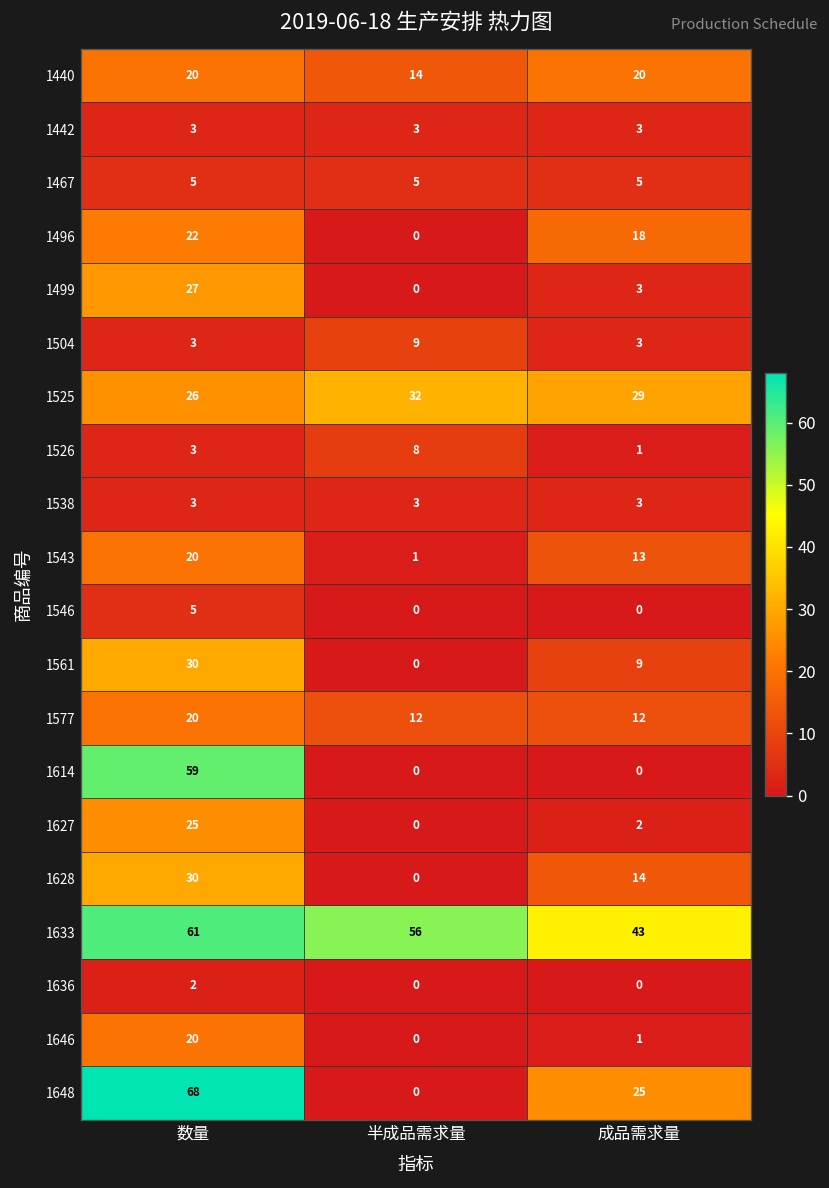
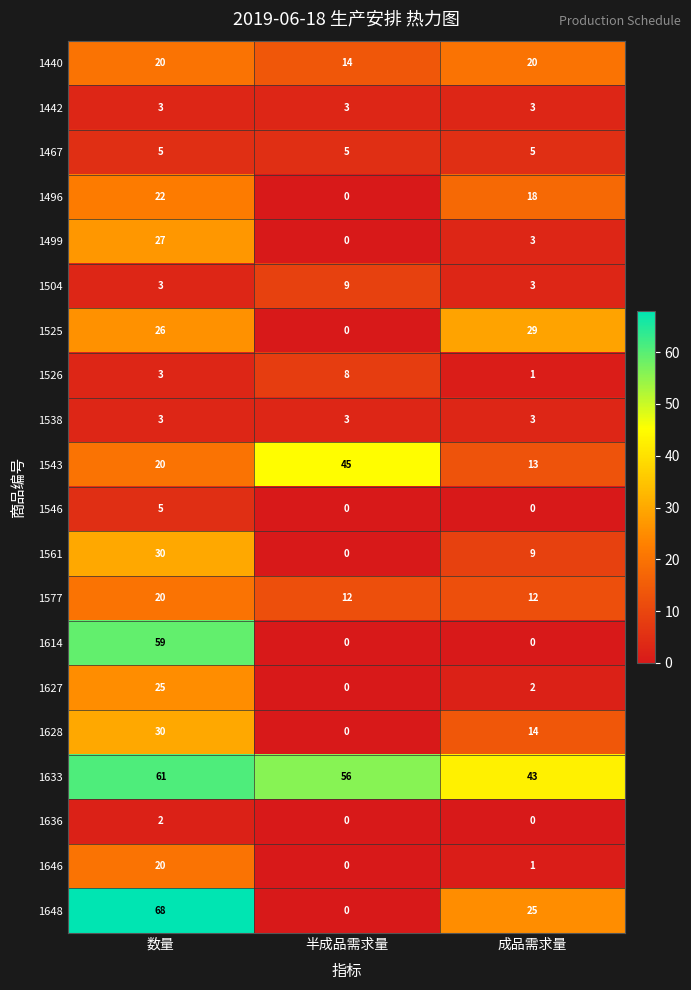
1525, 半成品需求量: 32 -> 0
1543, 半成品需求量: 1 -> 45
